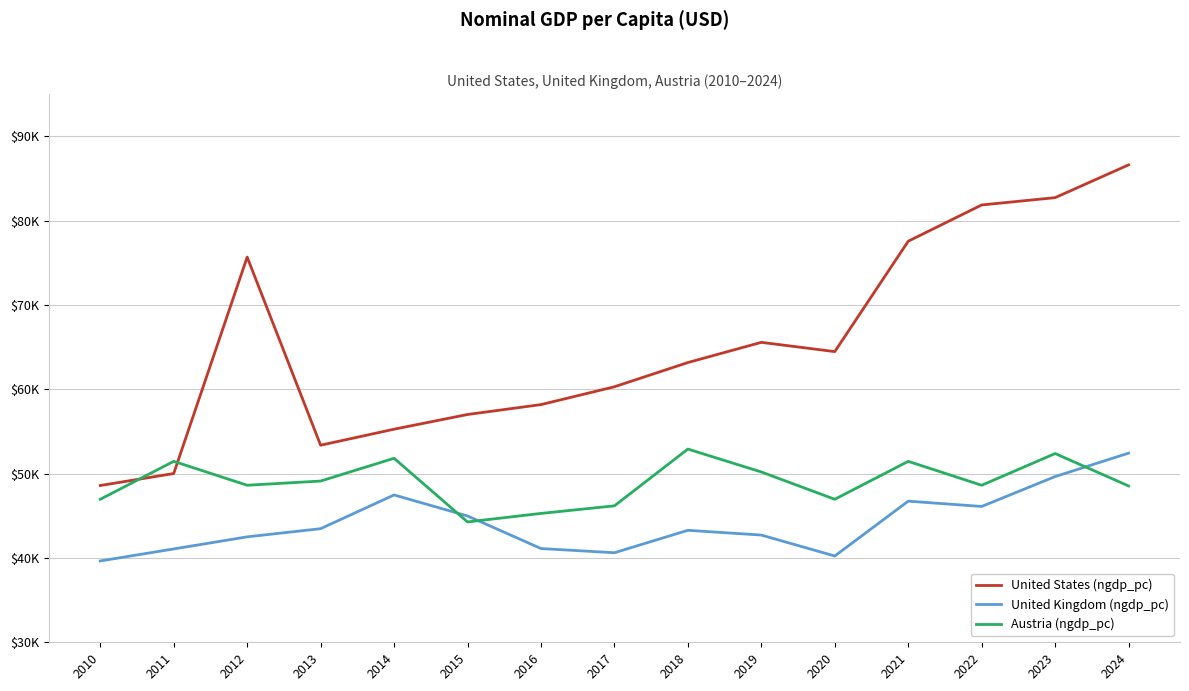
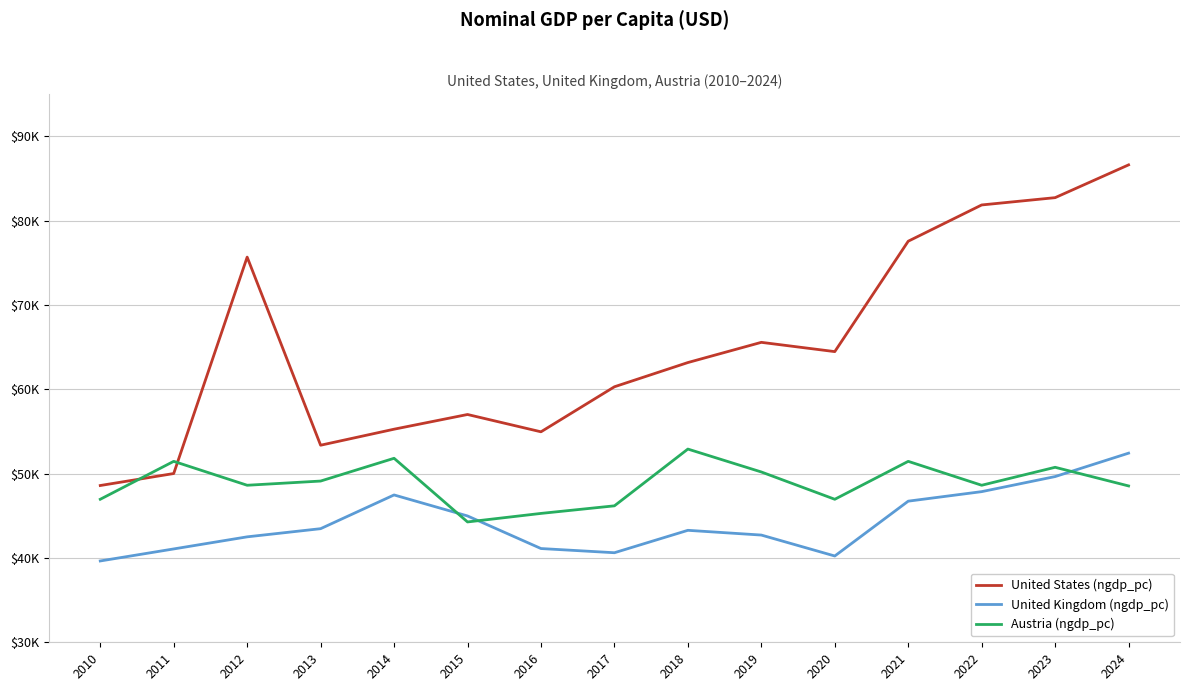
United States (ngdp_pc), 2016: $58000 -> $55000
United Kingdom (ngdp_pc), 2022: $46000 -> $48000
Austria (ngdp_pc), 2023: $52000 -> $51000
